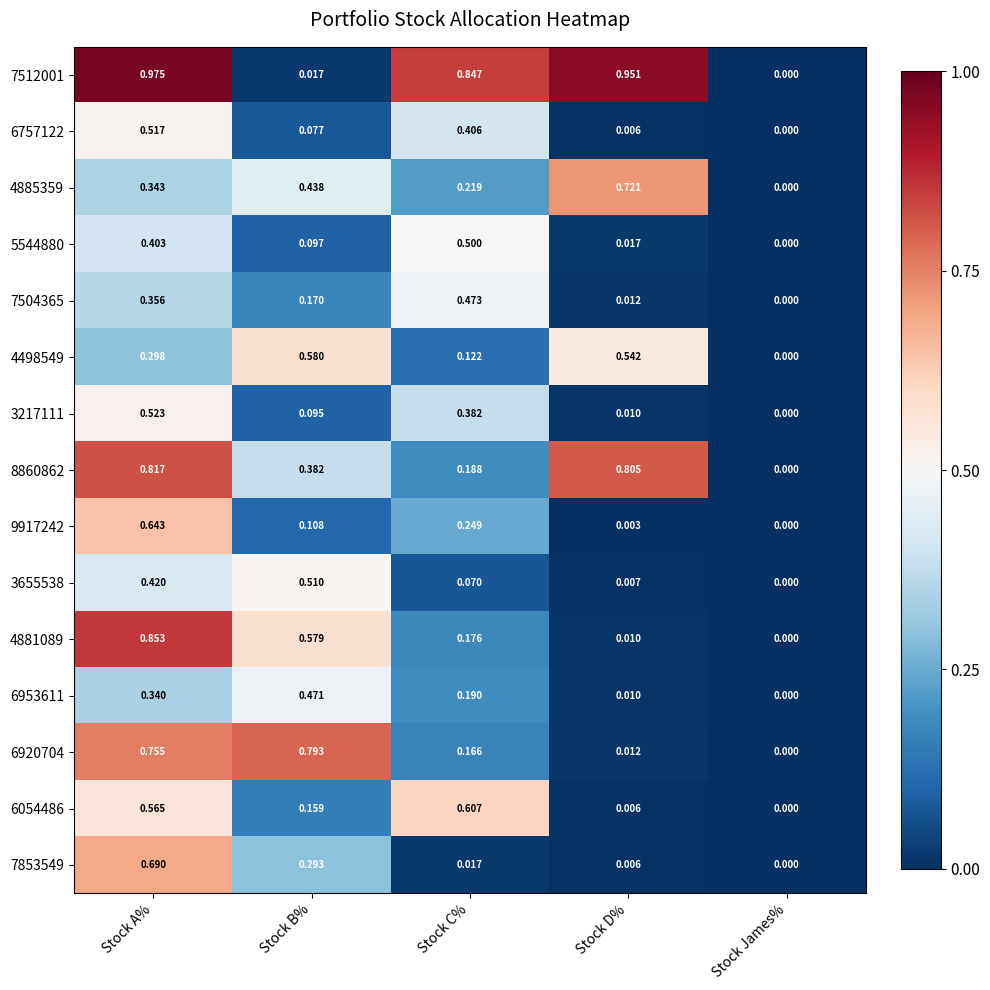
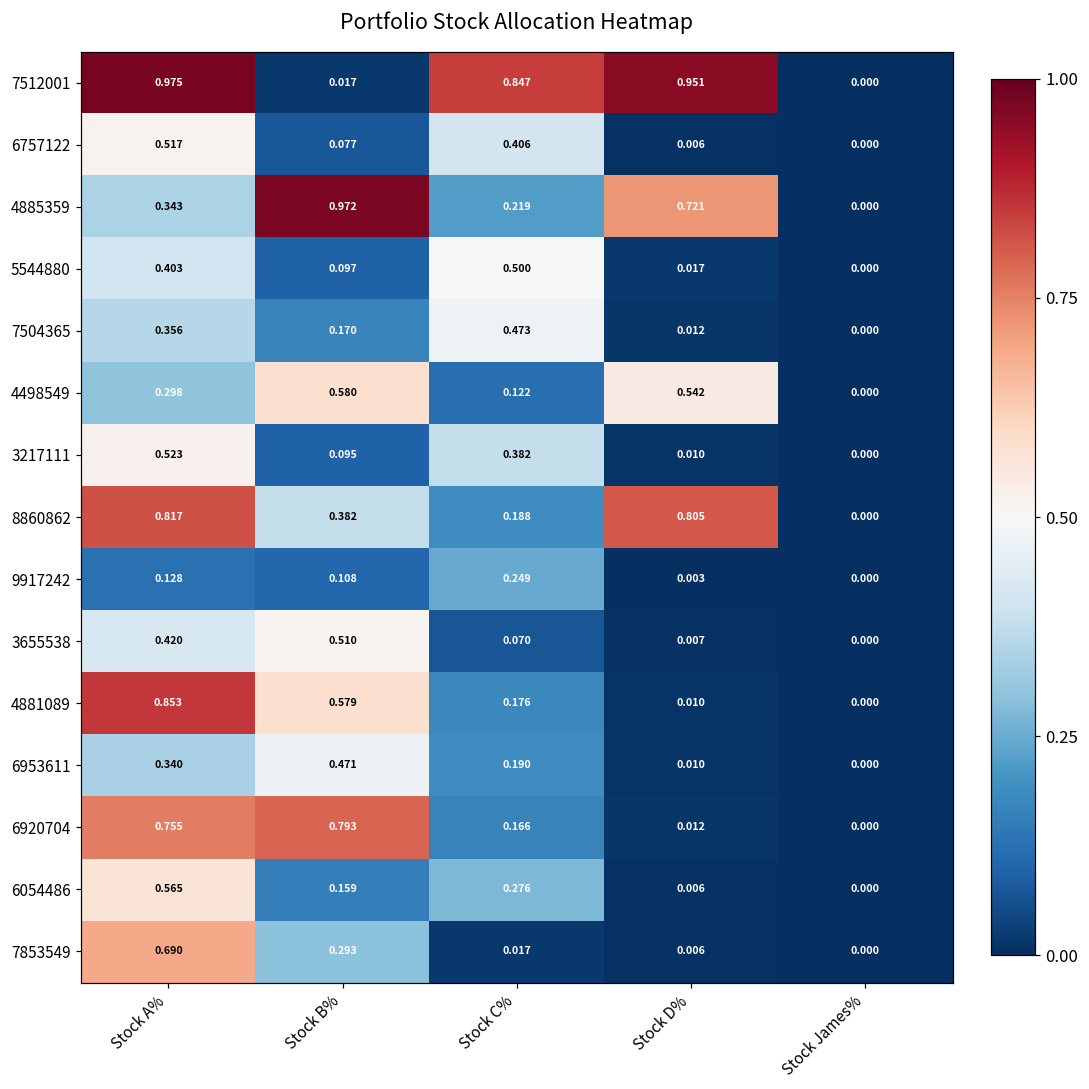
4885359, Stock B%: 0.438 -> 0.972
9917242, Stock A%: 0.643 -> 0.128
6054486, Stock C%: 0.607 -> 0.276
